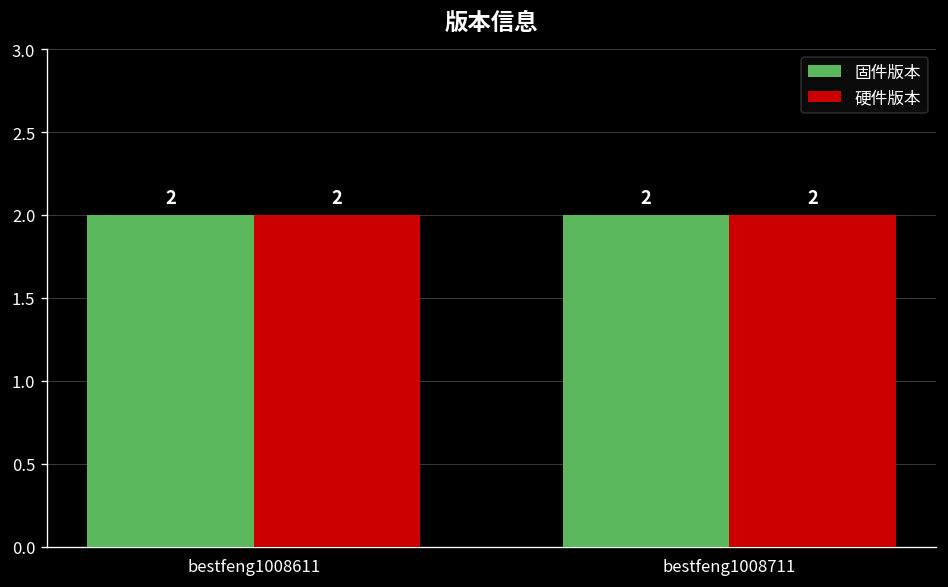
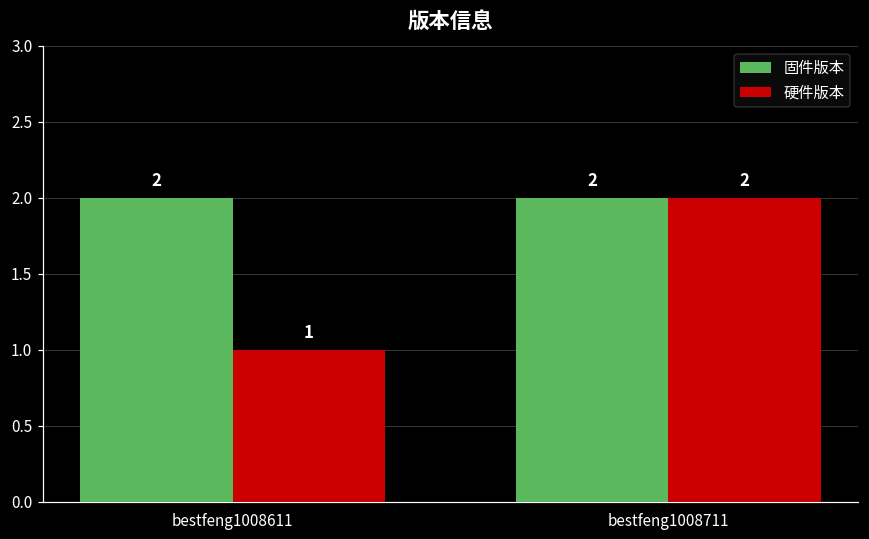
硬件版本, bestfeng1008611: 2 -> 1
